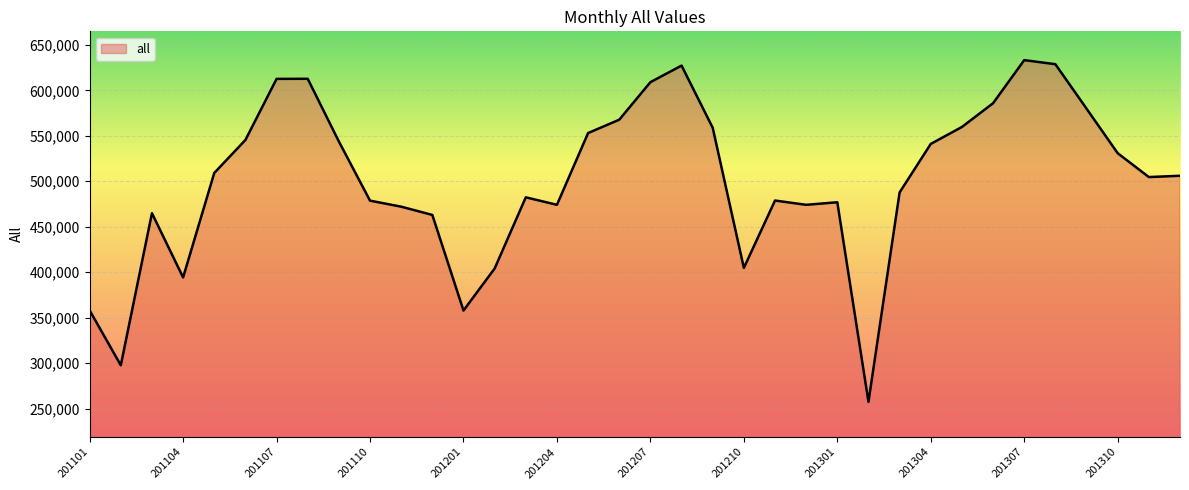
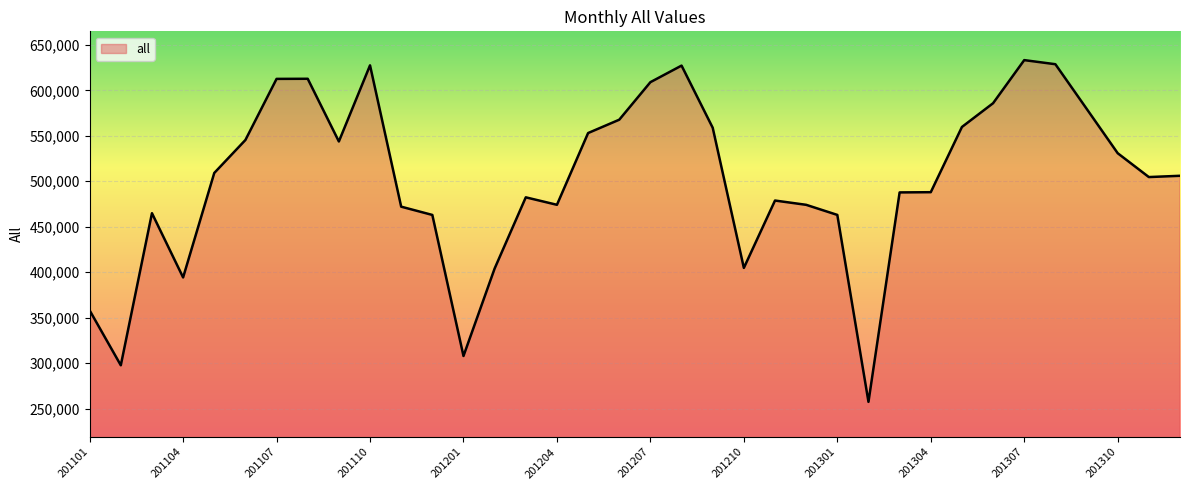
201110: 480,000 -> 630,000
201201: 360,000 -> 310,000
201301: 480,000 -> 460,000
201304: 540,000 -> 490,000
